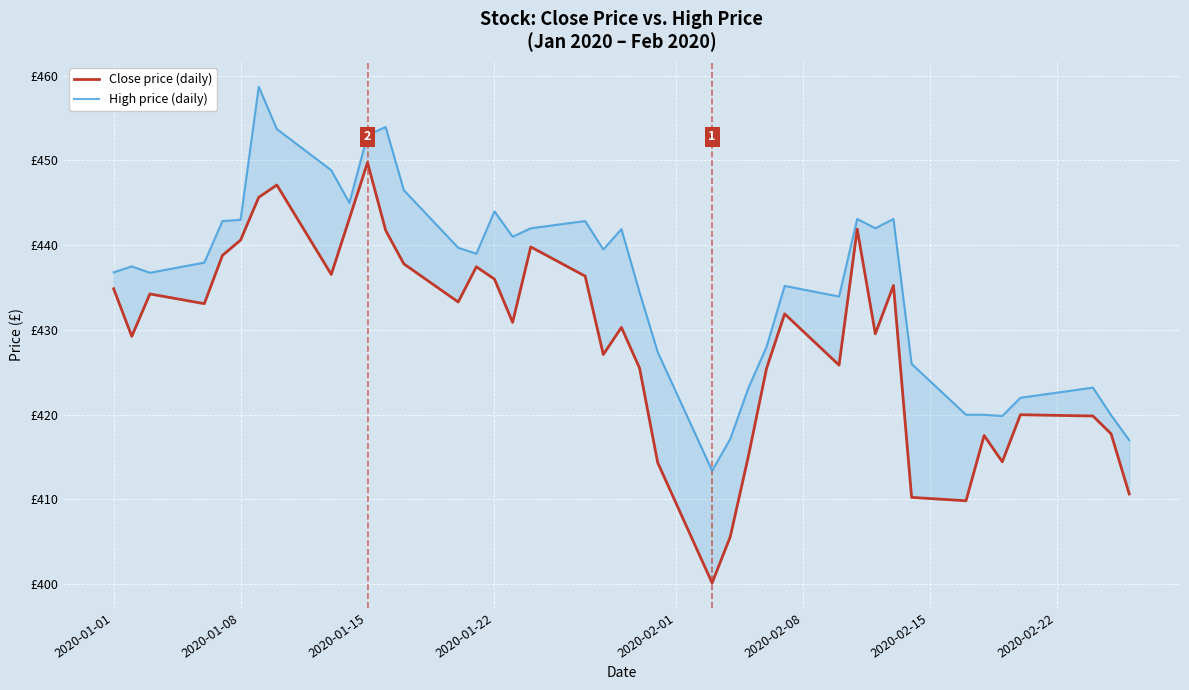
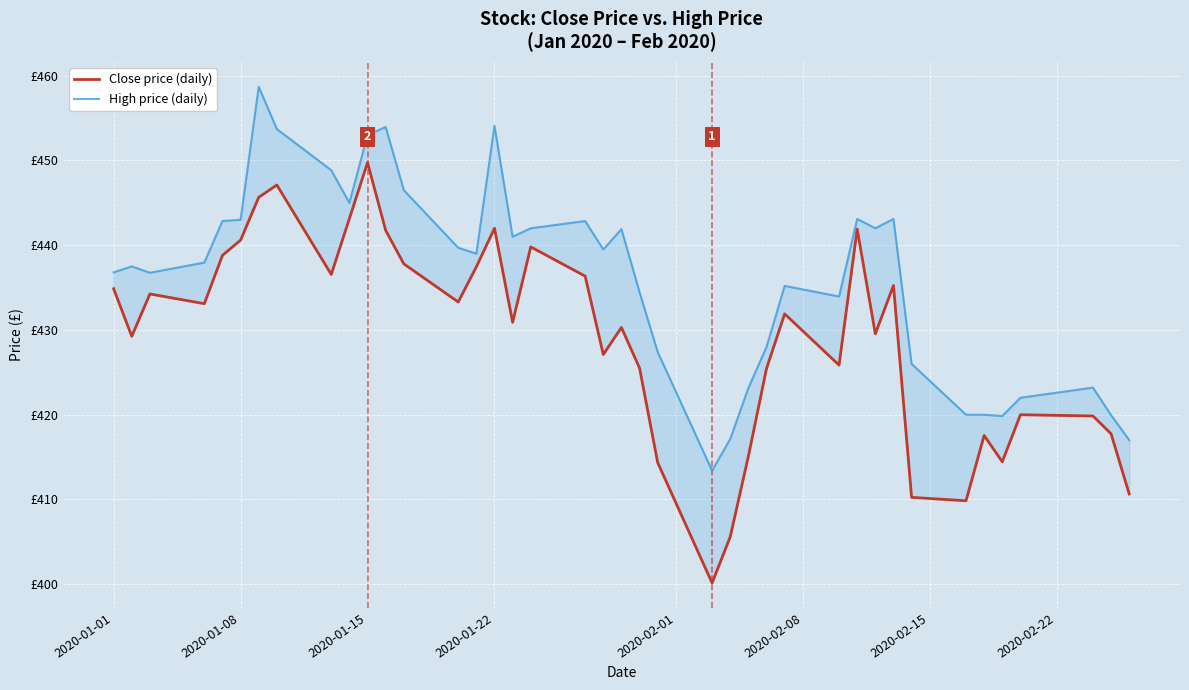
Close price (daily), 2020-01-22: £436 -> £442
High price (daily), 2020-01-22: £444 -> £454
